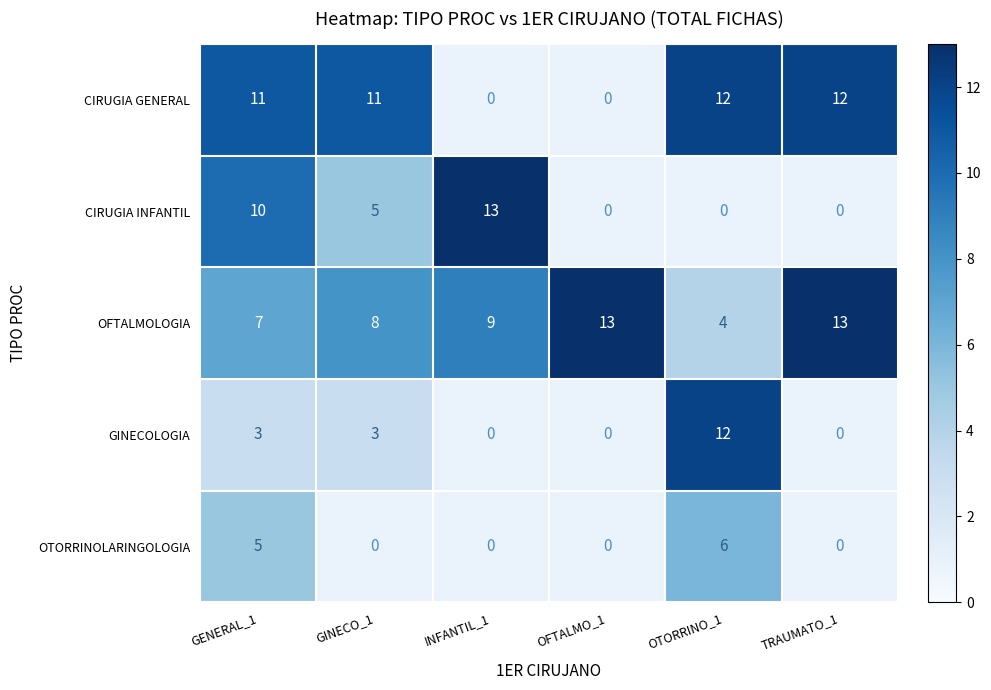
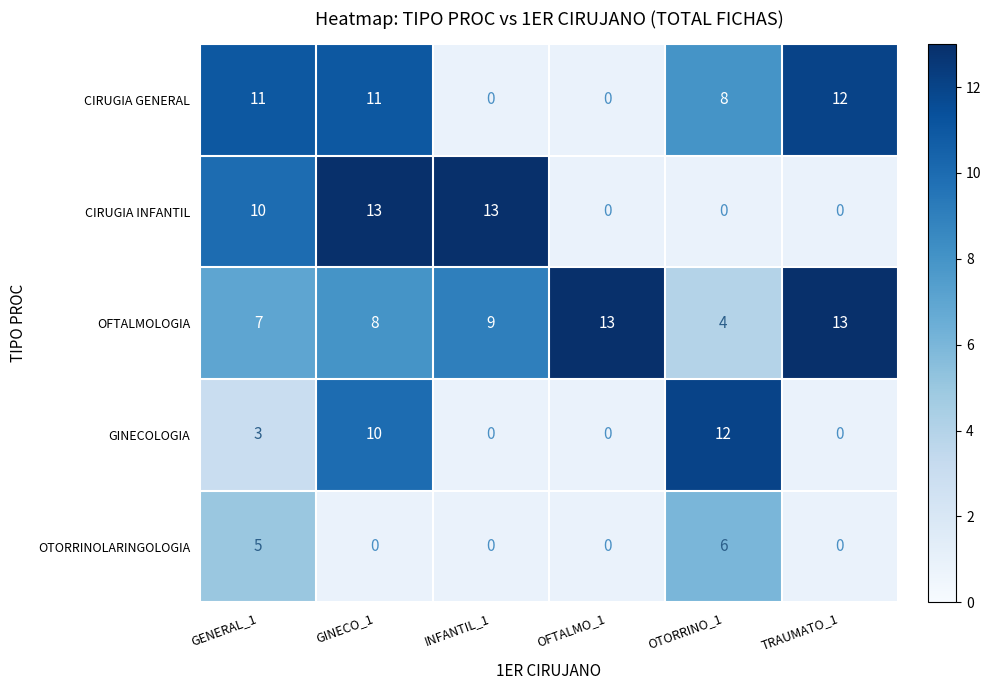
CIRUGIA GENERAL, OTORRINO_1: 12 -> 8
CIRUGIA INFANTIL, GINECO_1: 5 -> 13
GINECOLOGIA, GINECO_1: 3 -> 10
